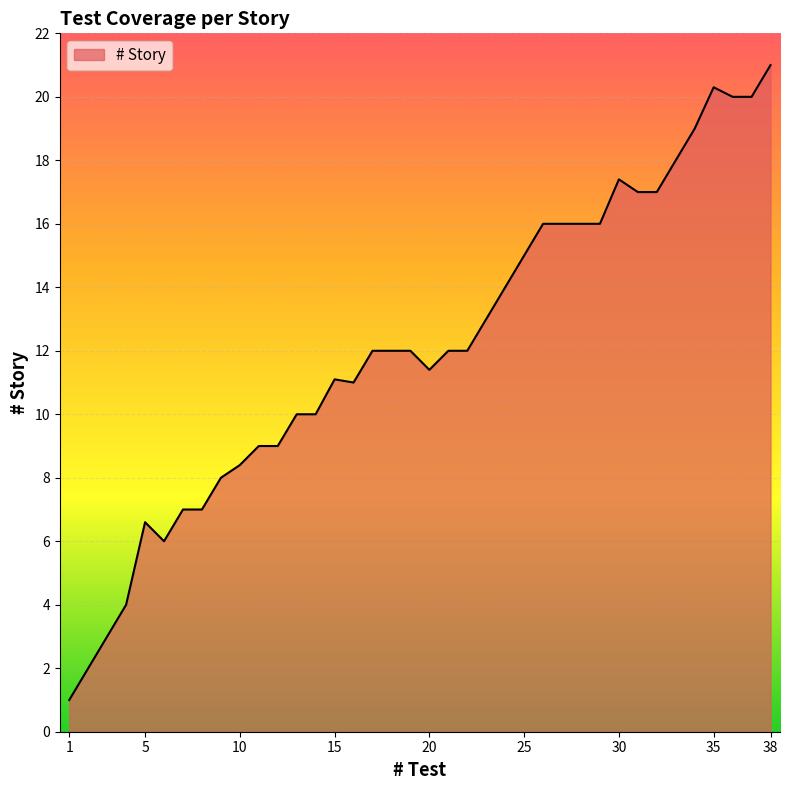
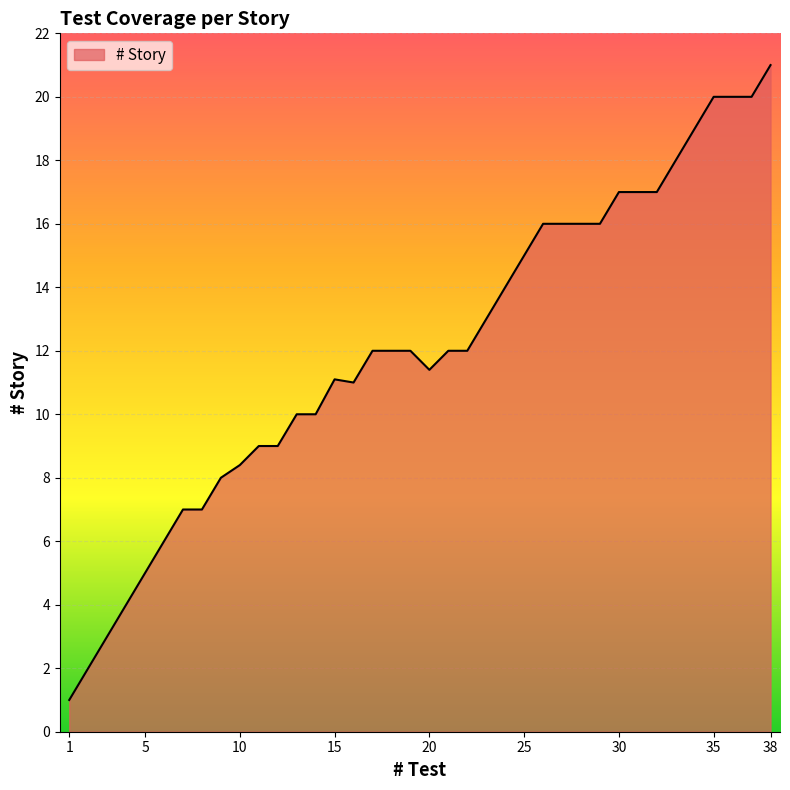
5: 6.6 -> 5.0
30: 17.4 -> 17.0
35: 20.3 -> 20.0
